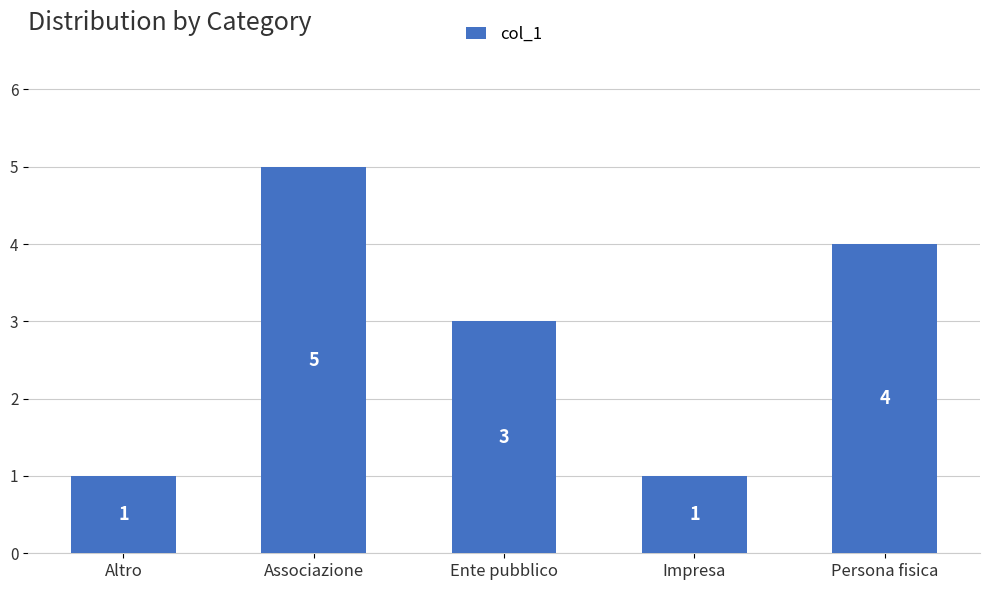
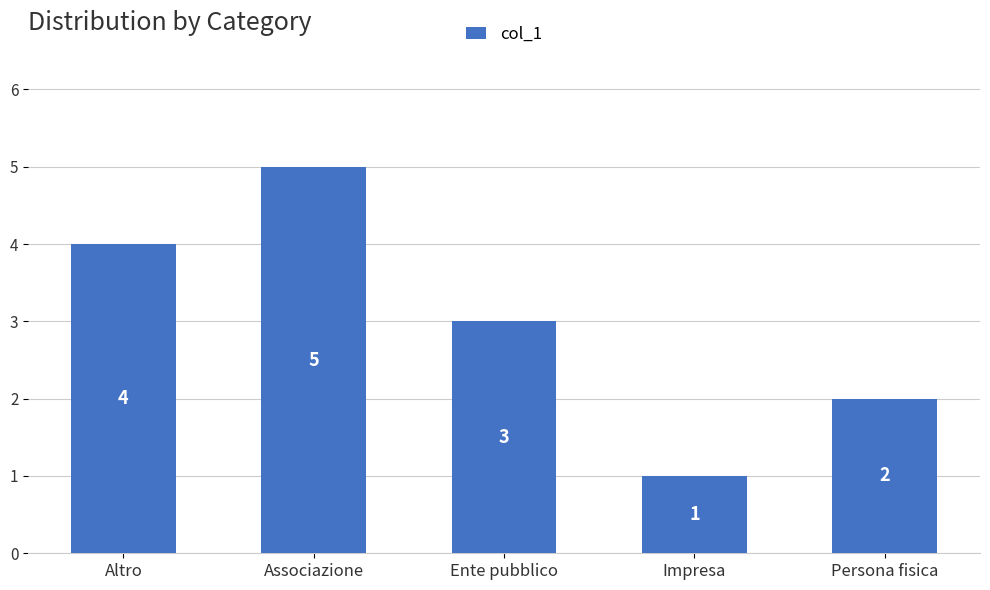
Altro: 1 -> 4
Persona fisica: 4 -> 2
